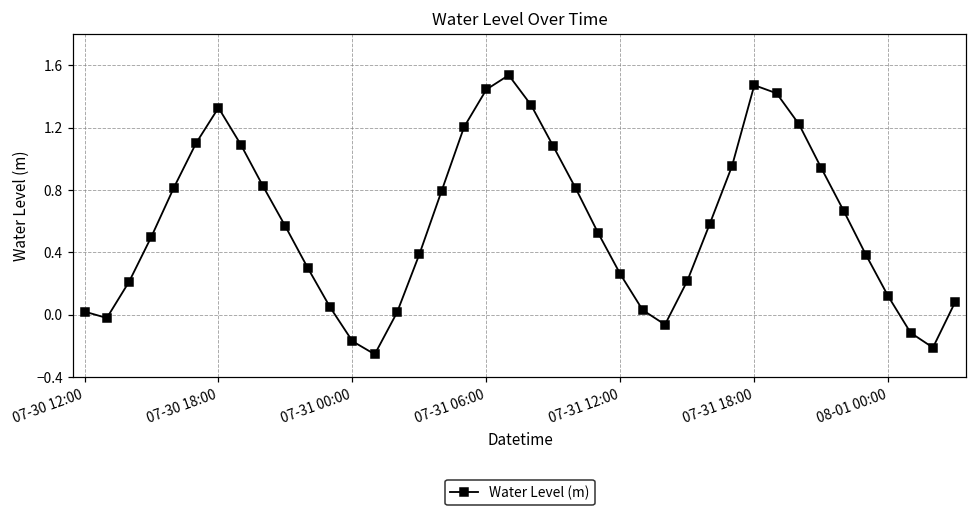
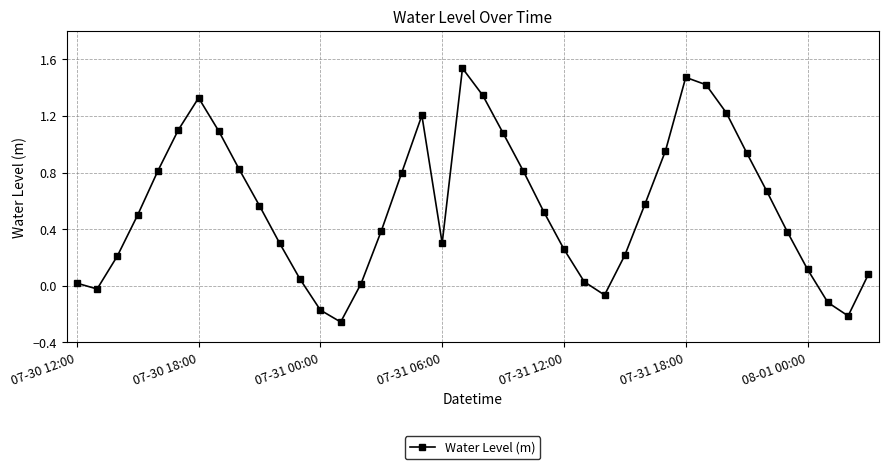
07-31 06:00: 1.44 -> 0.30
